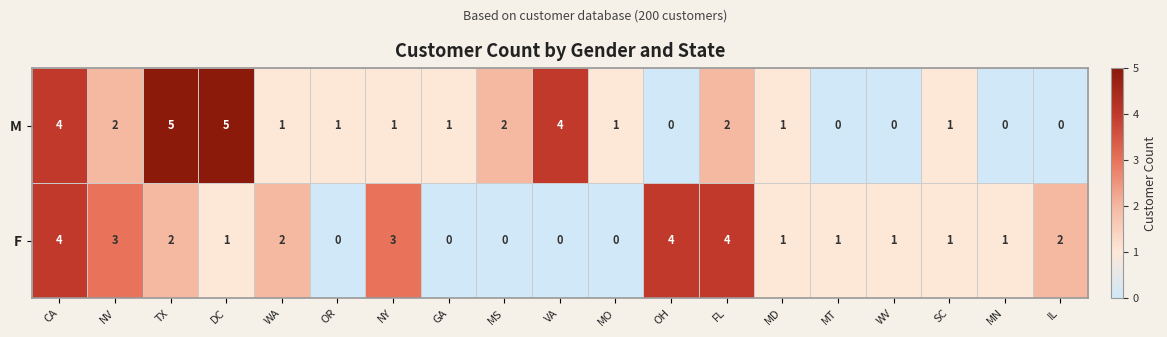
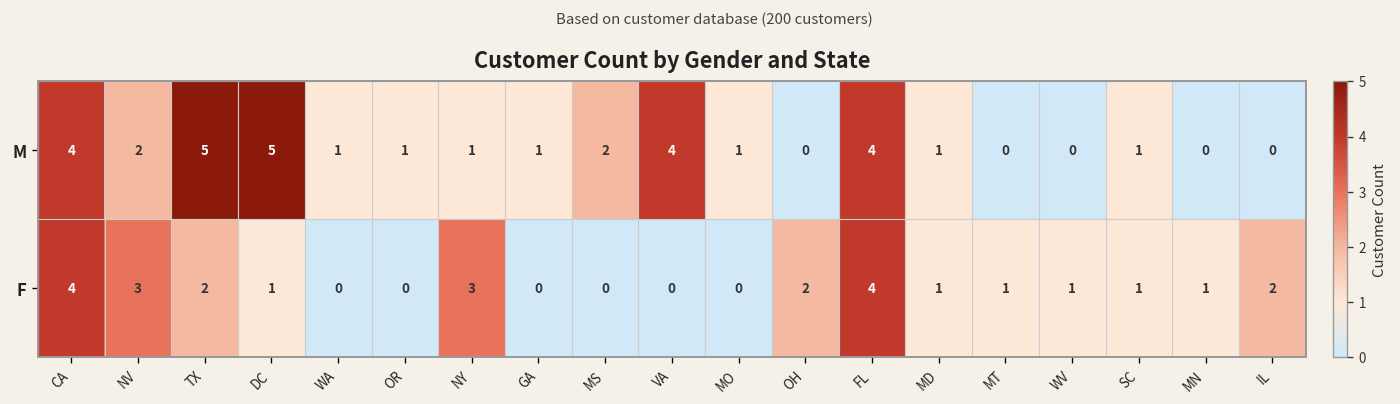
M, FL: 2 -> 4
F, WA: 2 -> 0
F, OH: 4 -> 2
